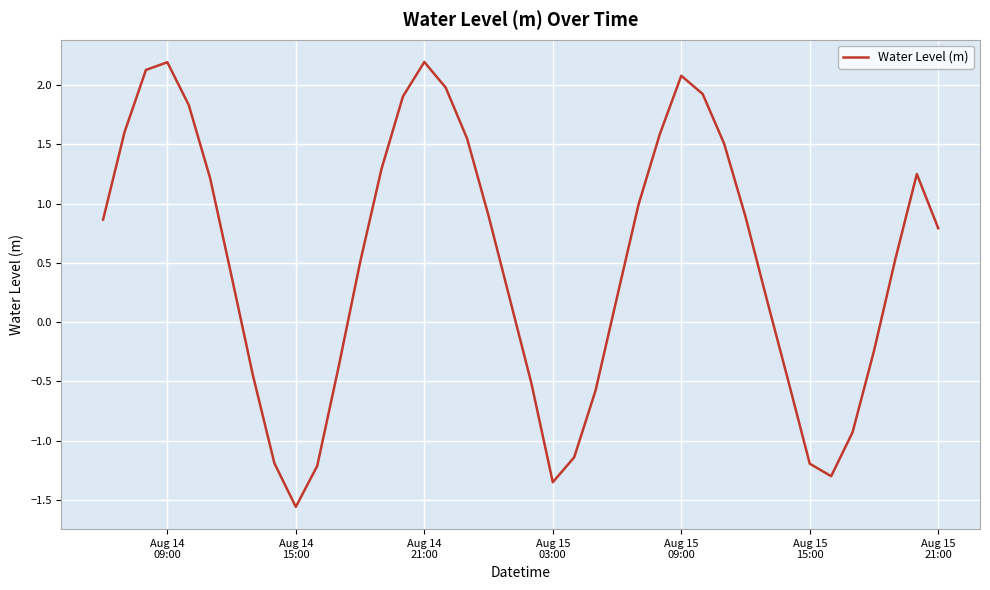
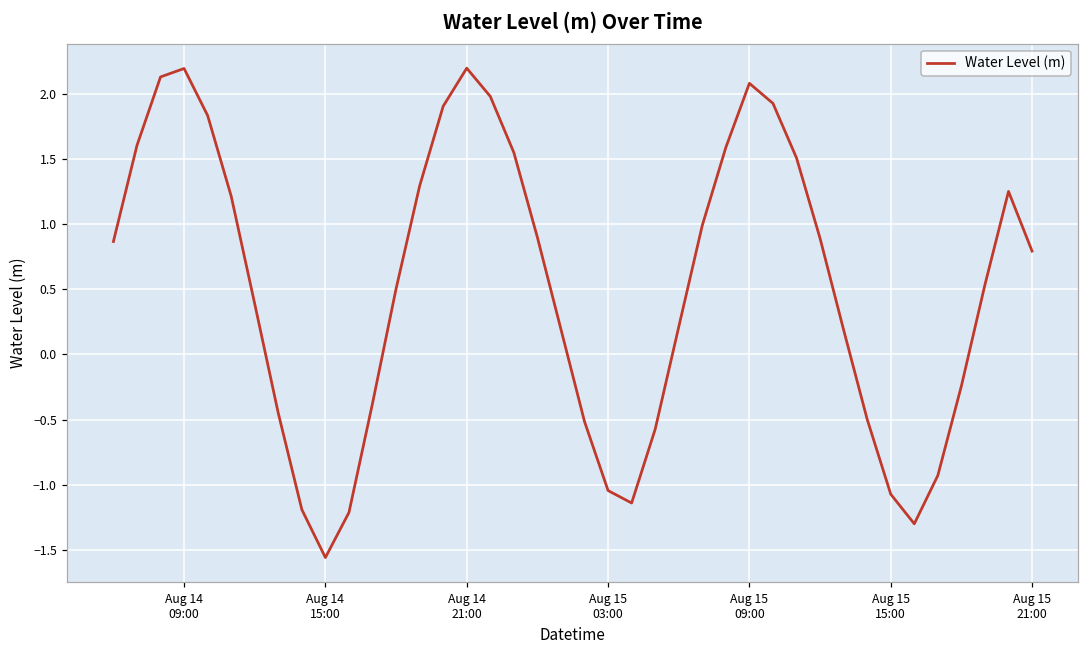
Aug 15 03:00: -1.35 -> -1.04
Aug 15 15:00: -1.19 -> -1.07
